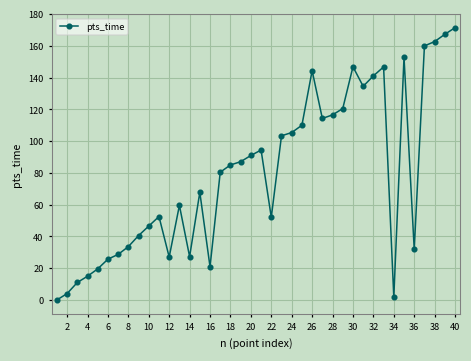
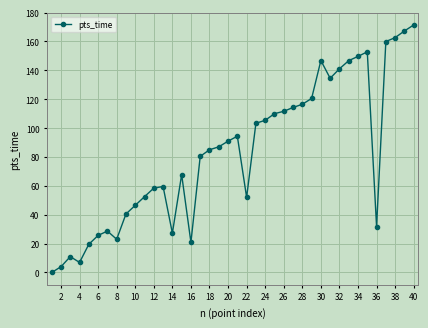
4: 15 -> 7
8: 34 -> 23
12: 27 -> 58
26: 144 -> 112
34: 2 -> 150
